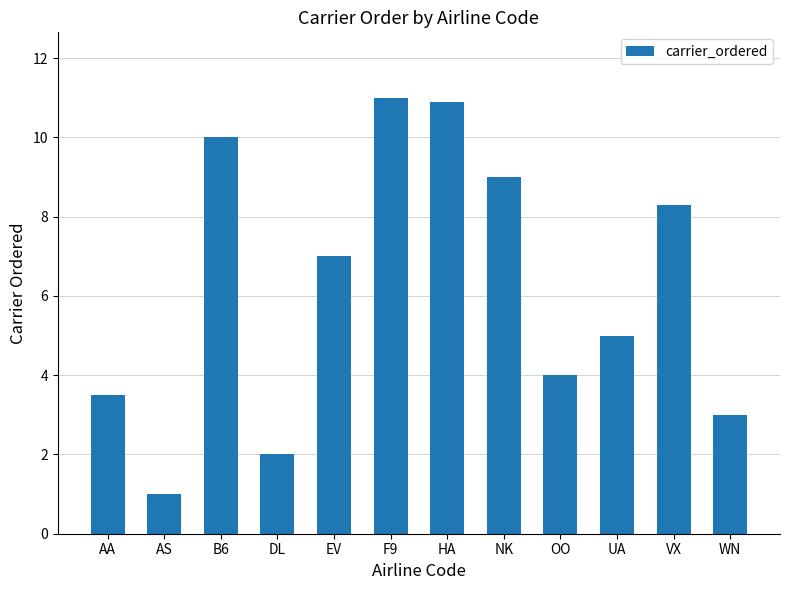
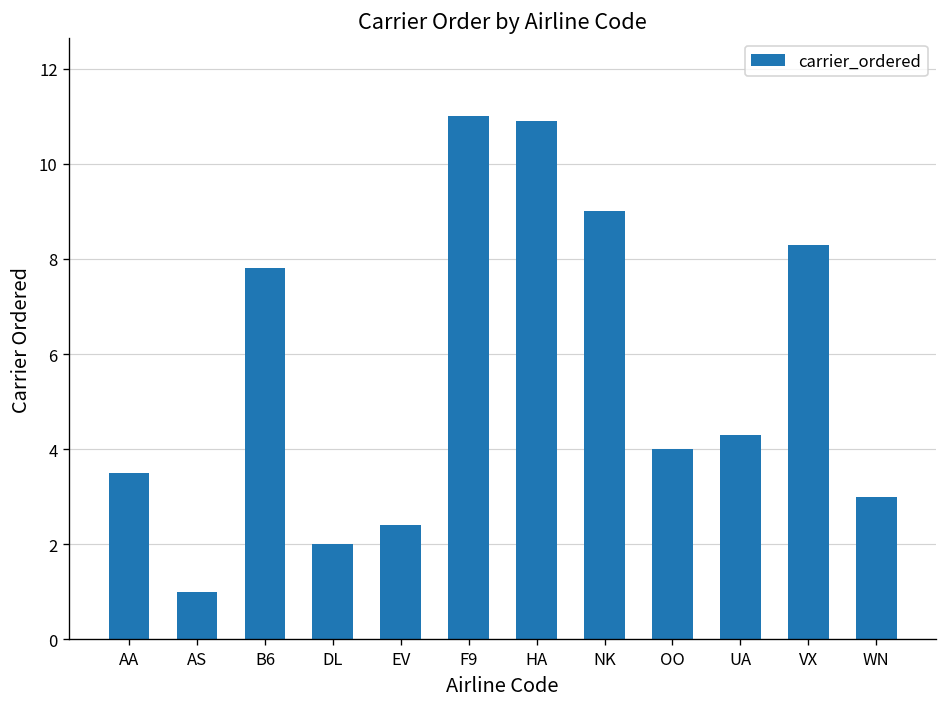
B6: 10.0 -> 7.8
EV: 7.0 -> 2.4
UA: 5.0 -> 4.3
